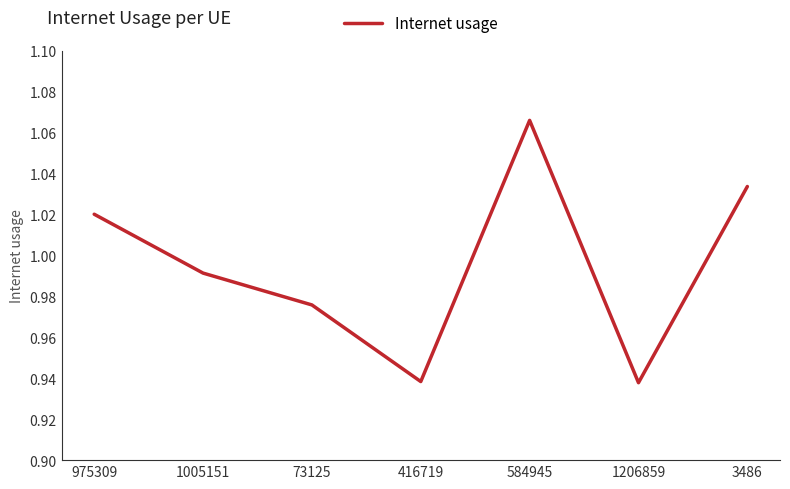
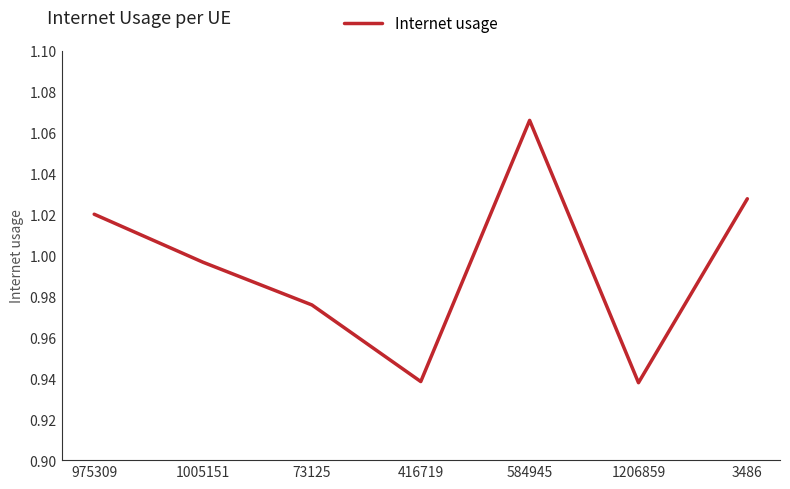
1005151: 0.991 -> 0.997
3486: 1.034 -> 1.028
